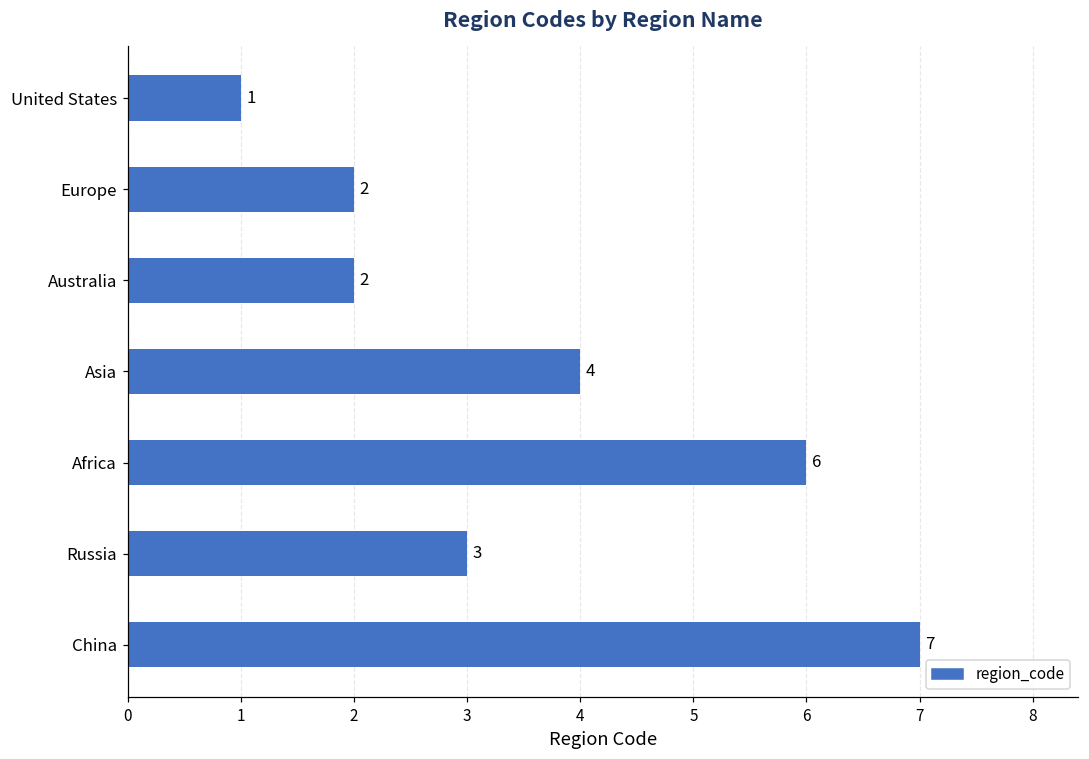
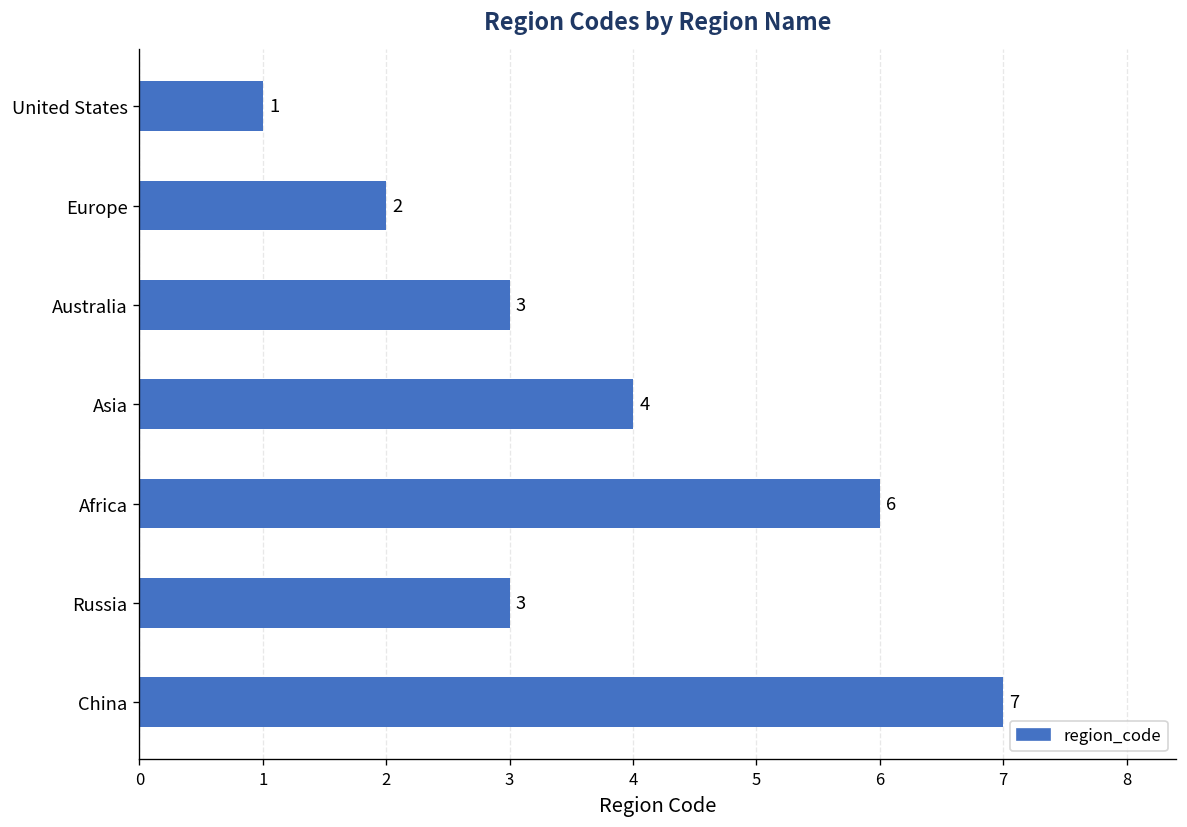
Australia: 2 -> 3
